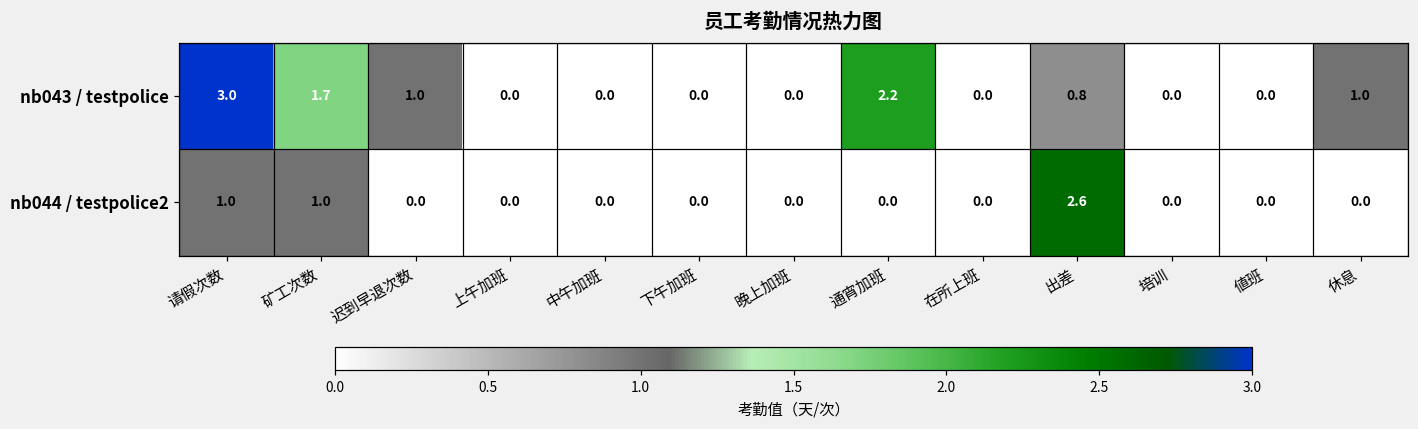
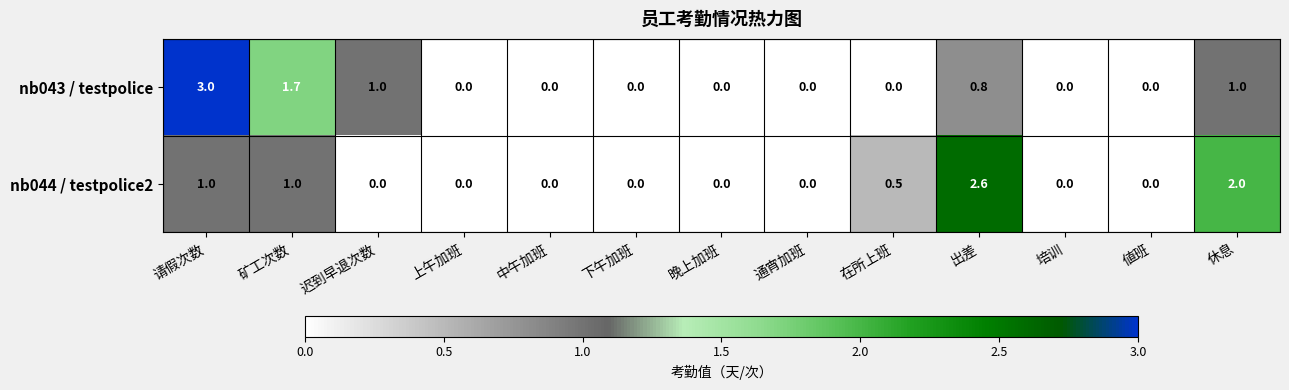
nb043 / testpolice, 通宵加班: 2.2 -> 0.0
nb044 / testpolice2, 在所上班: 0.0 -> 0.5
nb044 / testpolice2, 休息: 0.0 -> 2.0
